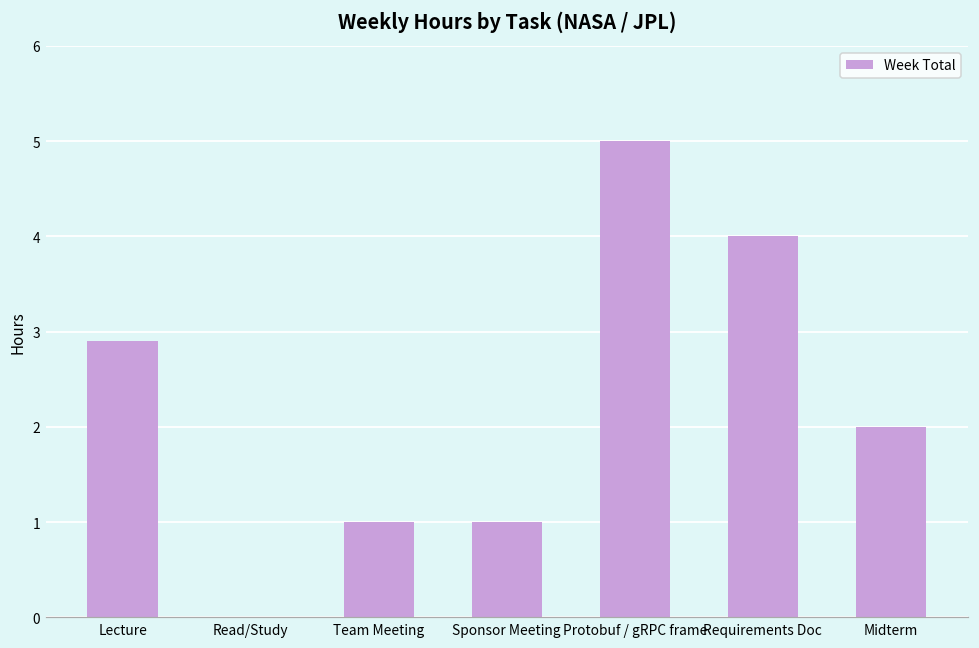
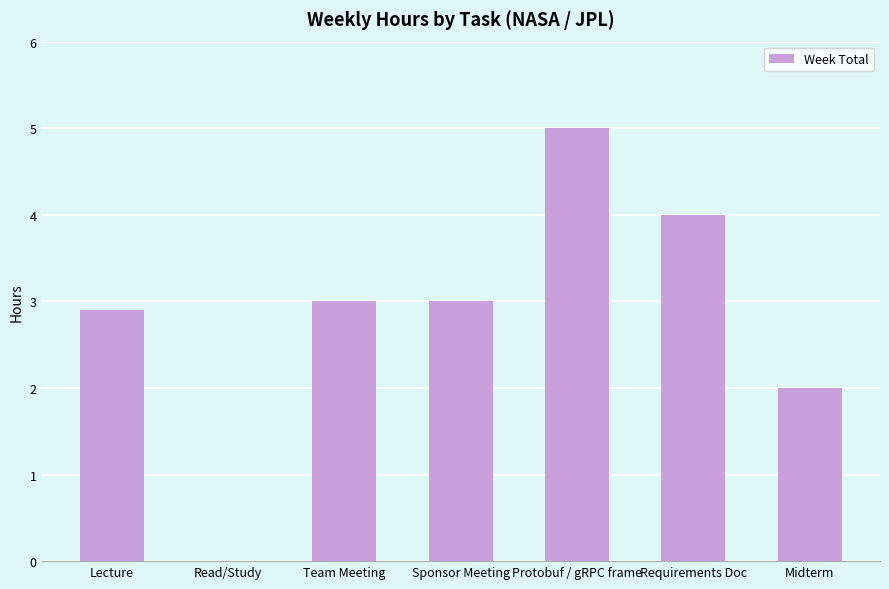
Team Meeting: 1 -> 3
Sponsor Meeting: 1 -> 3
